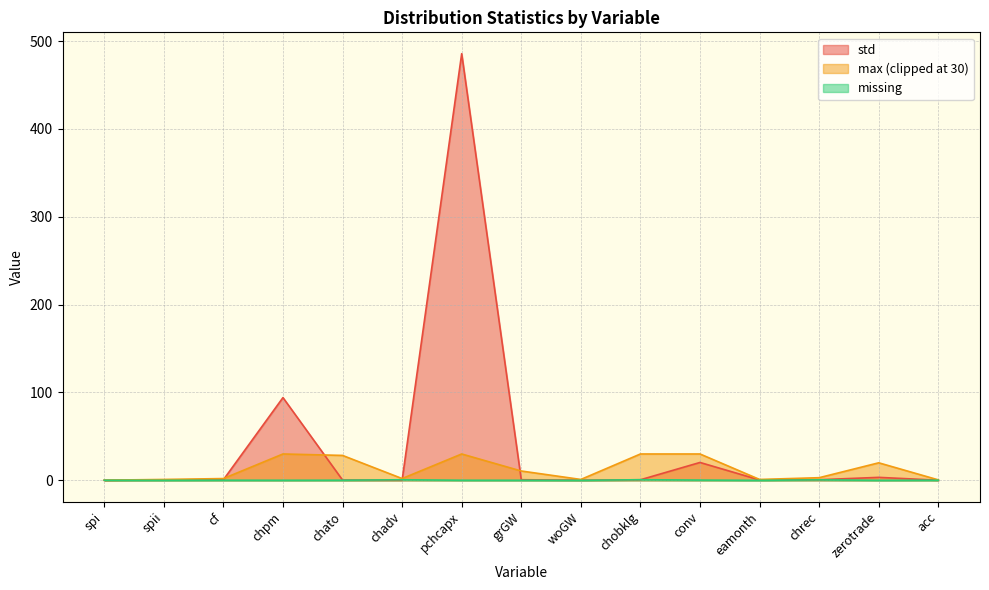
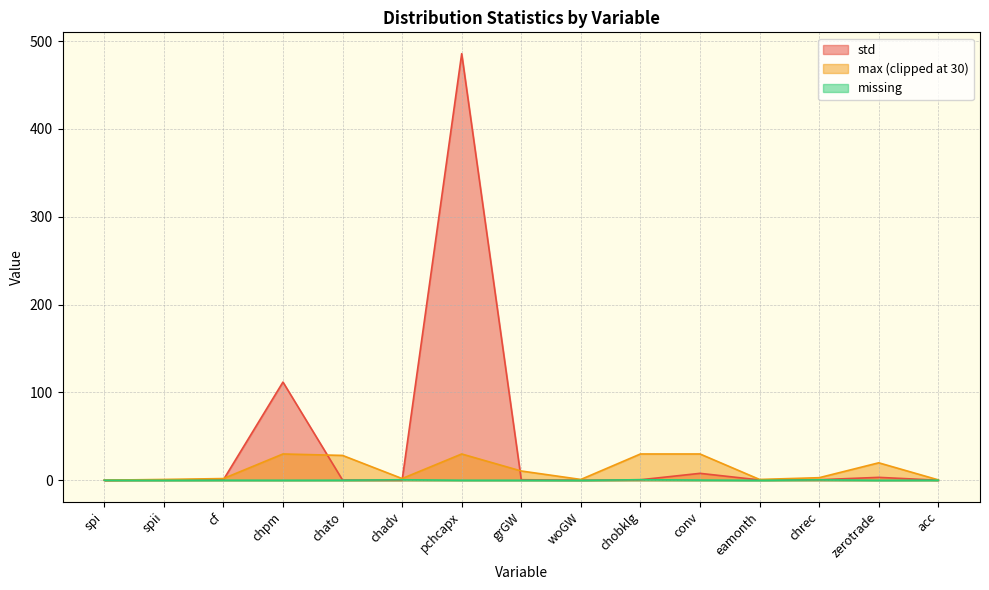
std, chpm: 90 -> 110
std, conv: 20 -> 10
